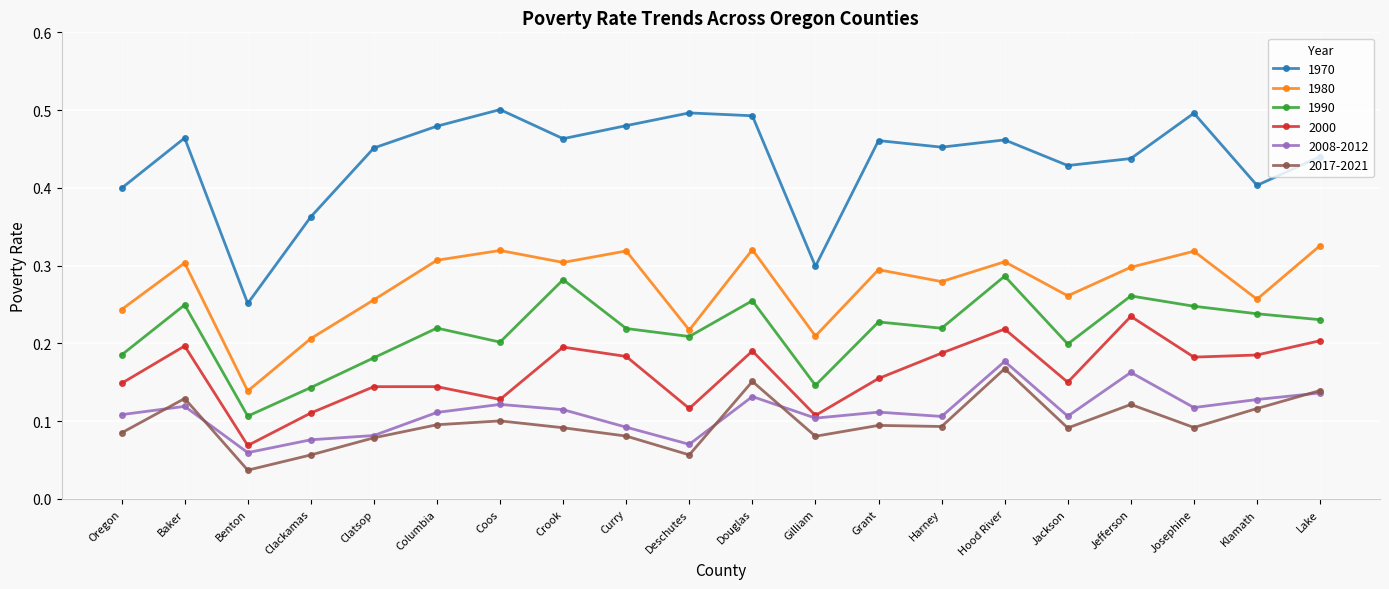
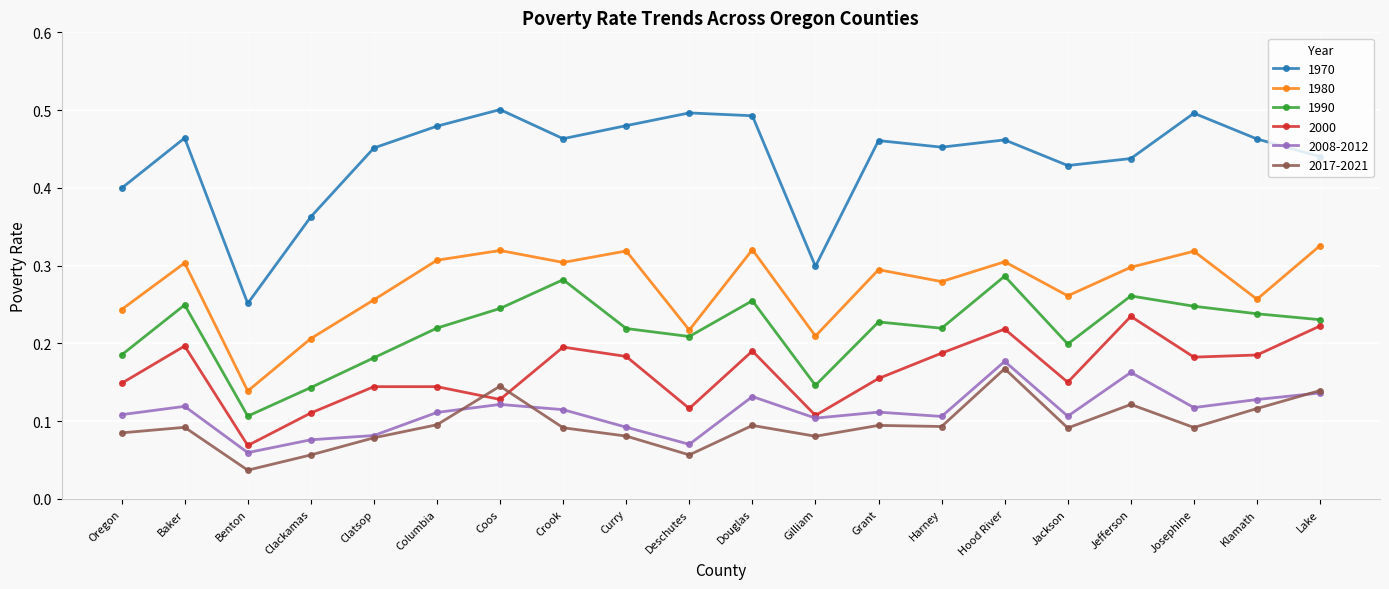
2017-2021, Baker: 0.13 -> 0.09
1990, Coos: 0.20 -> 0.24
2017-2021, Coos: 0.10 -> 0.15
2017-2021, Douglas: 0.15 -> 0.09
1970, Klamath: 0.40 -> 0.46
2000, Lake: 0.20 -> 0.22
